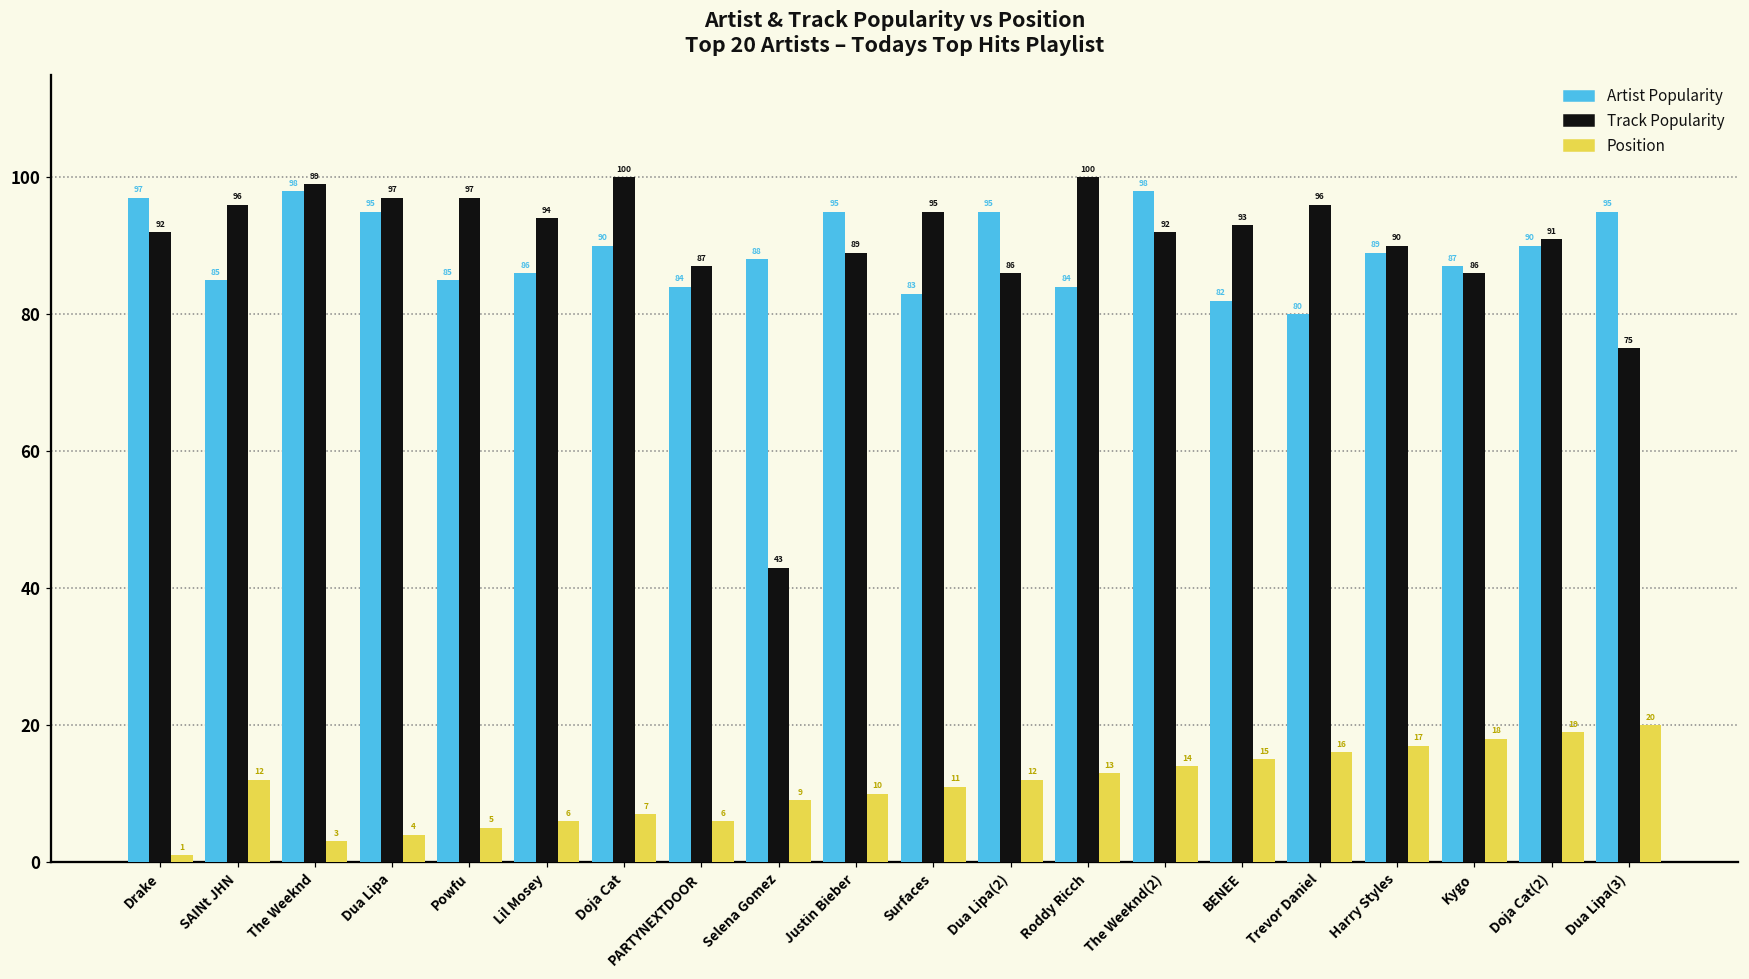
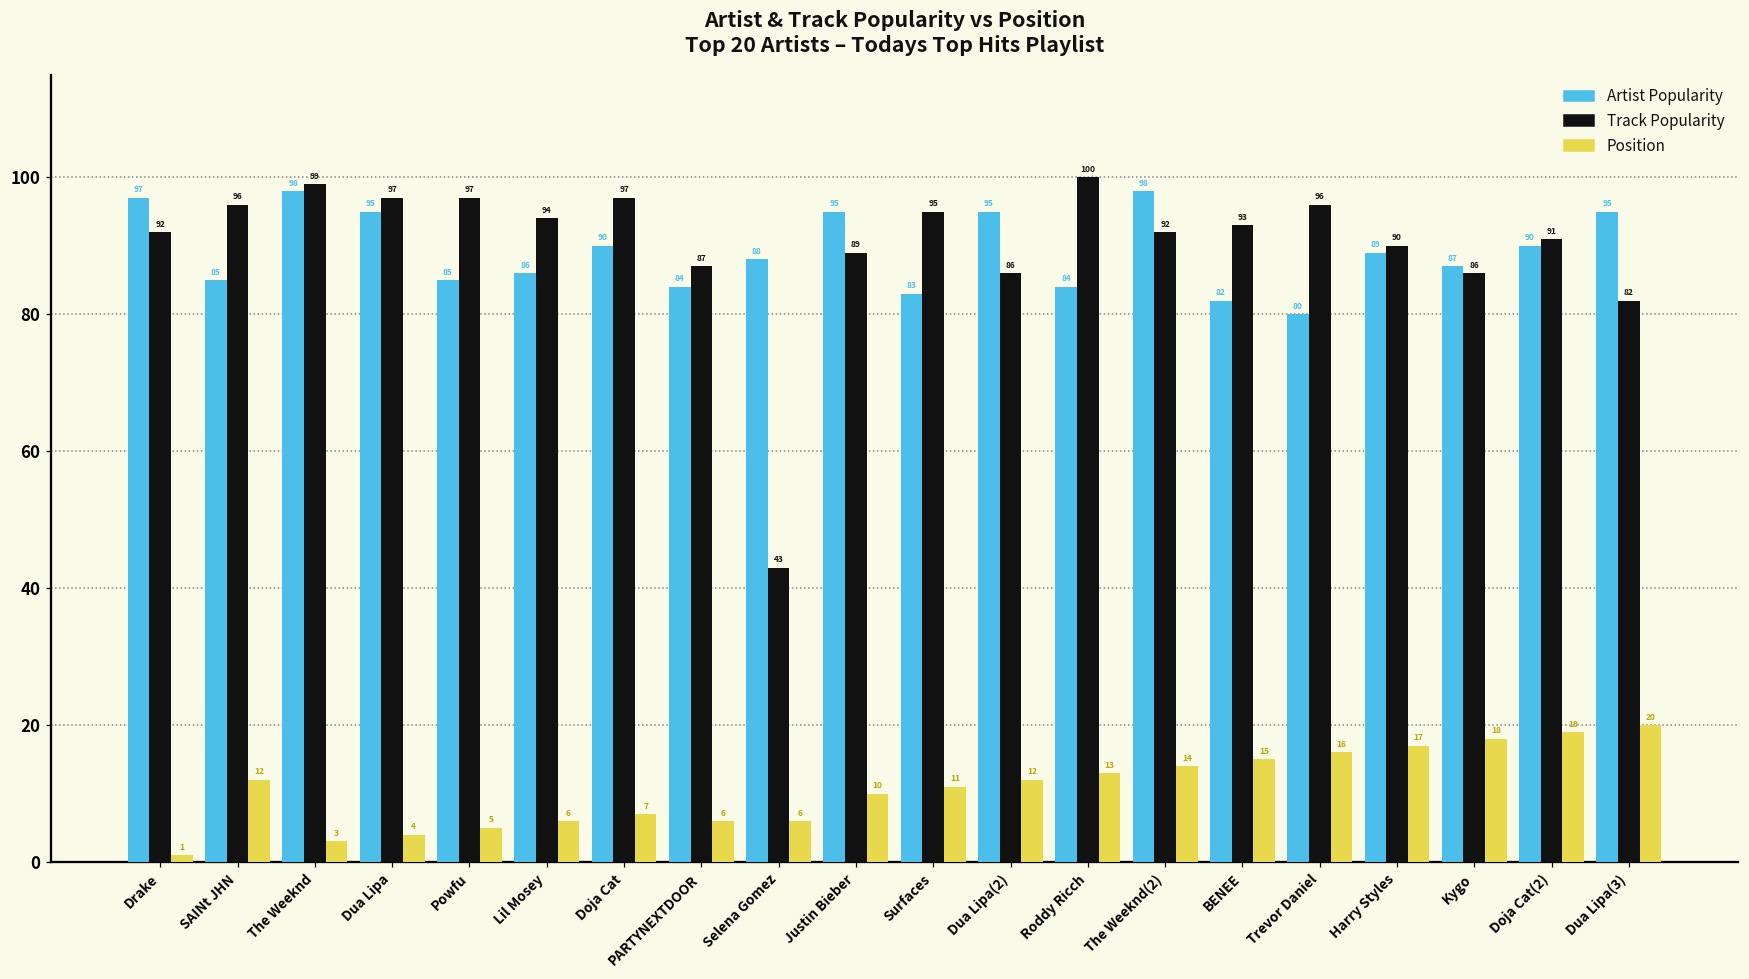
Track Popularity, Doja Cat: 100 -> 97
Position, Selena Gomez: 9 -> 6
Track Popularity, Dua Lipa(3): 75 -> 82
